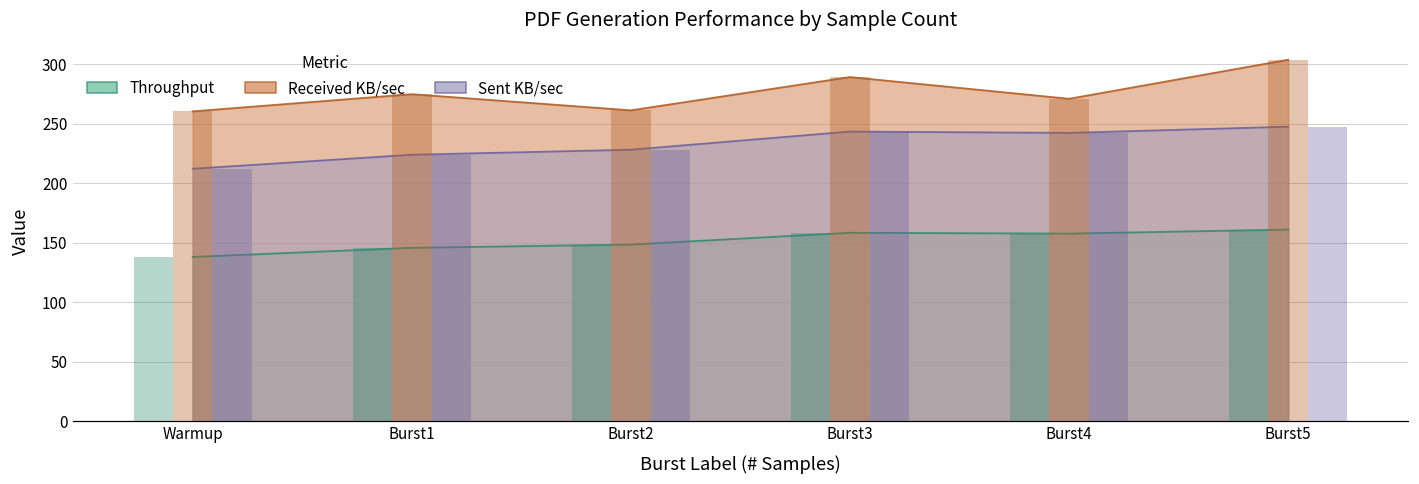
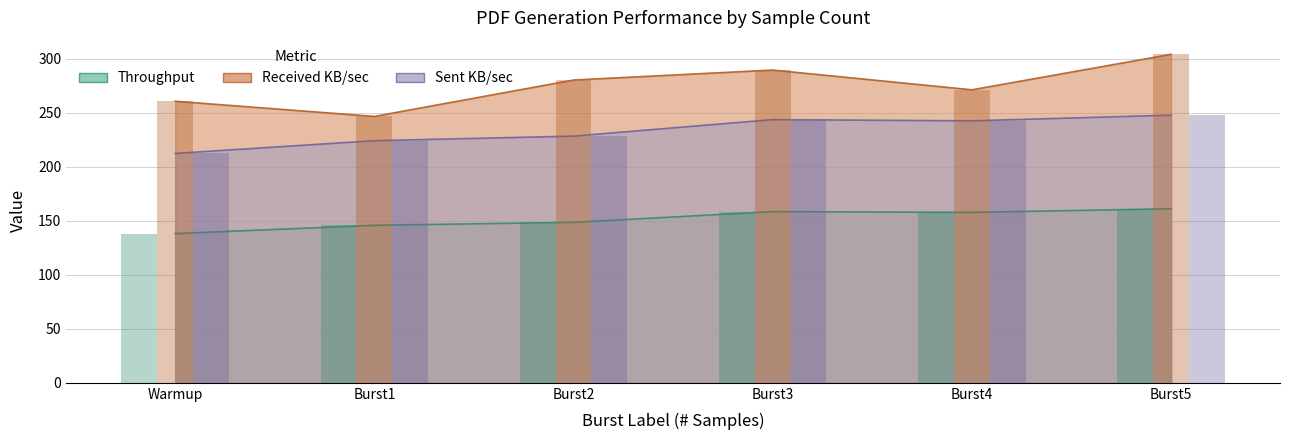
Received KB/sec, Burst1: 275 -> 247
Received KB/sec, Burst2: 261 -> 280
